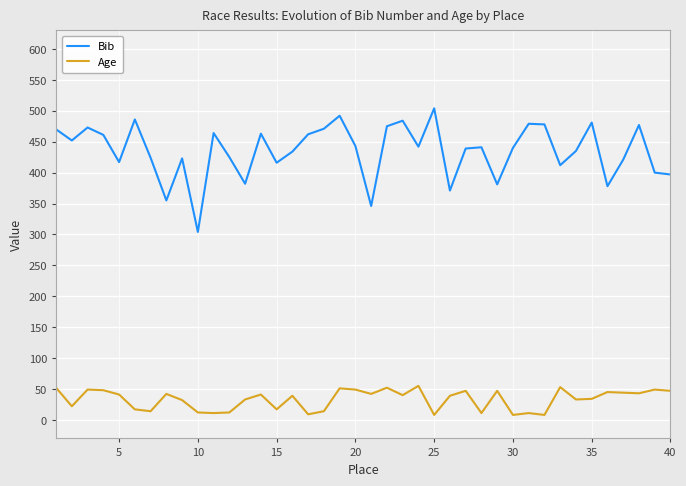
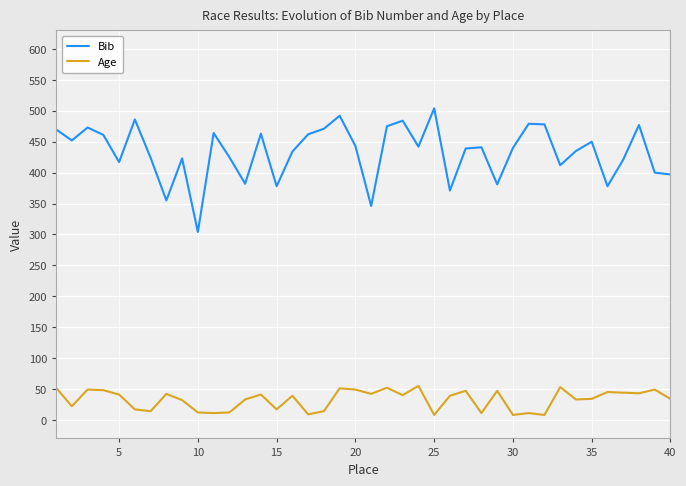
Bib, 15: 420 -> 380
Bib, 35: 480 -> 450
Age, 40: 50 -> 30
